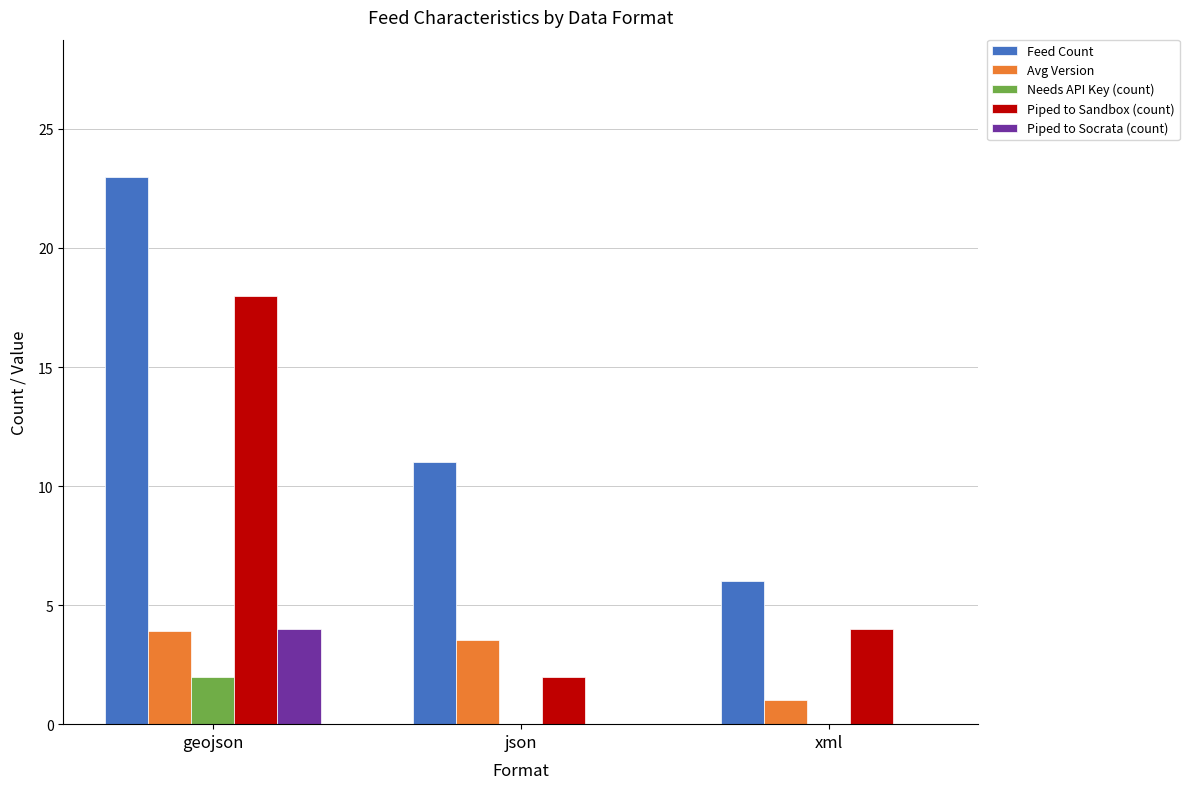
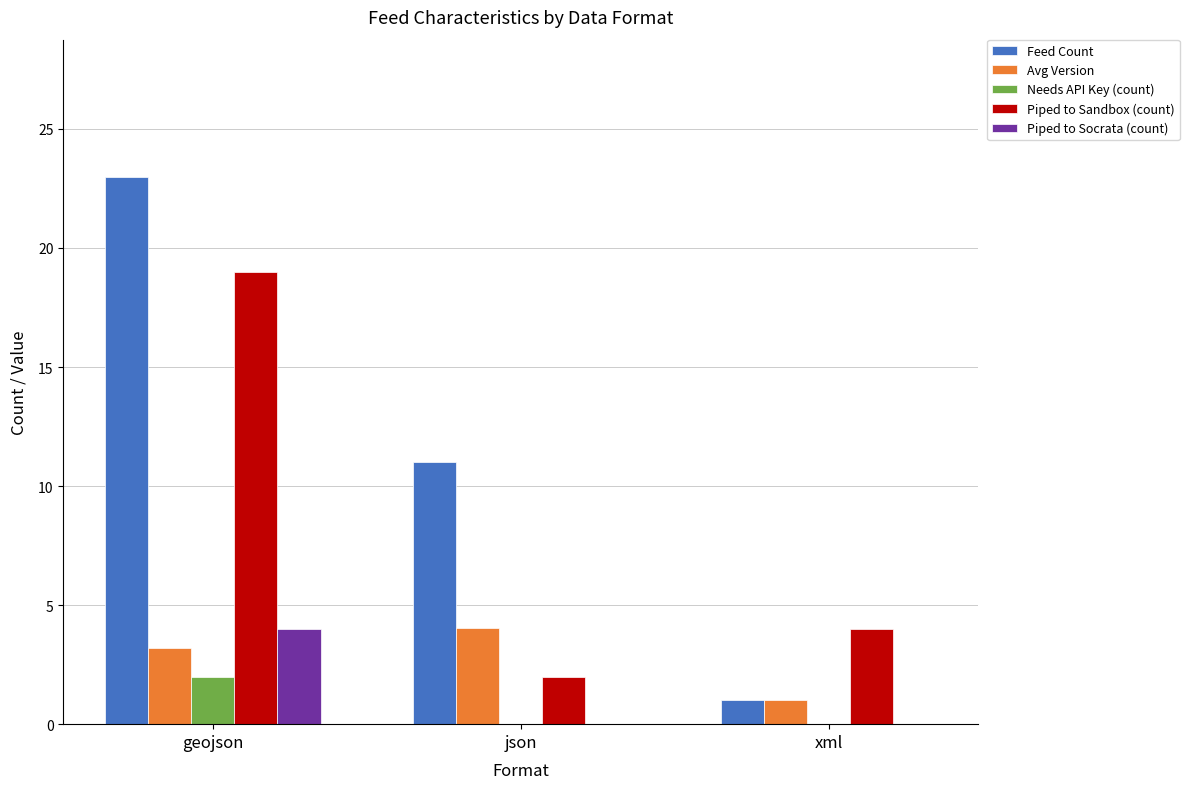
Avg Version, geojson: 3.9 -> 3.2
Piped to Sandbox (count), geojson: 18 -> 19
Avg Version, json: 3.5 -> 4.1
Feed Count, xml: 6 -> 1
